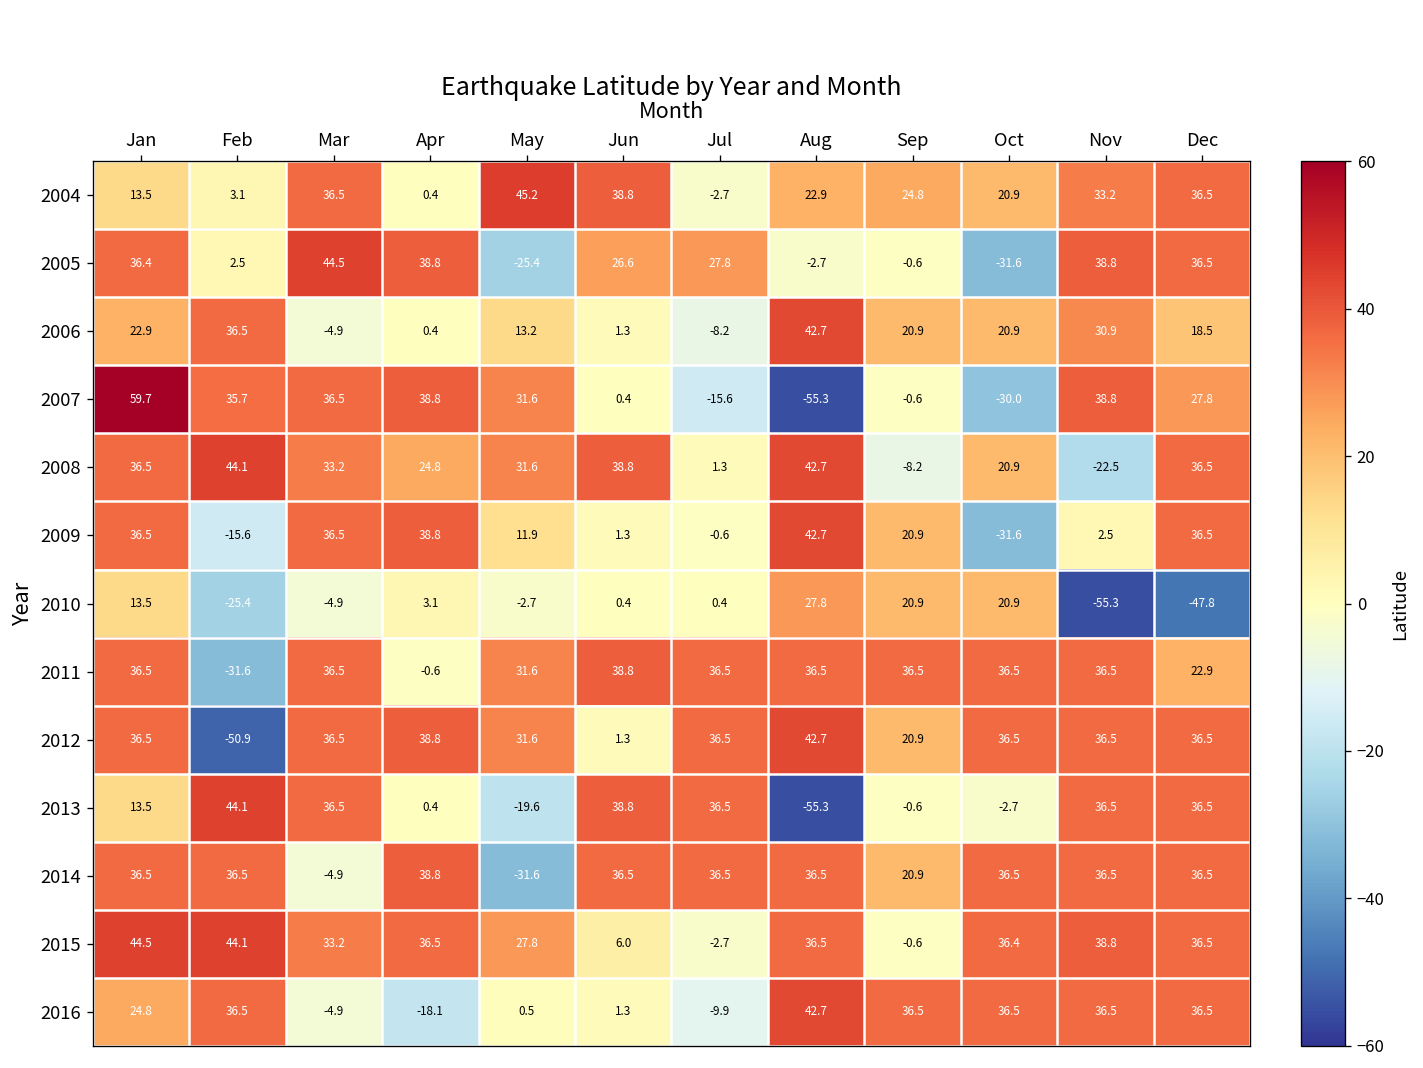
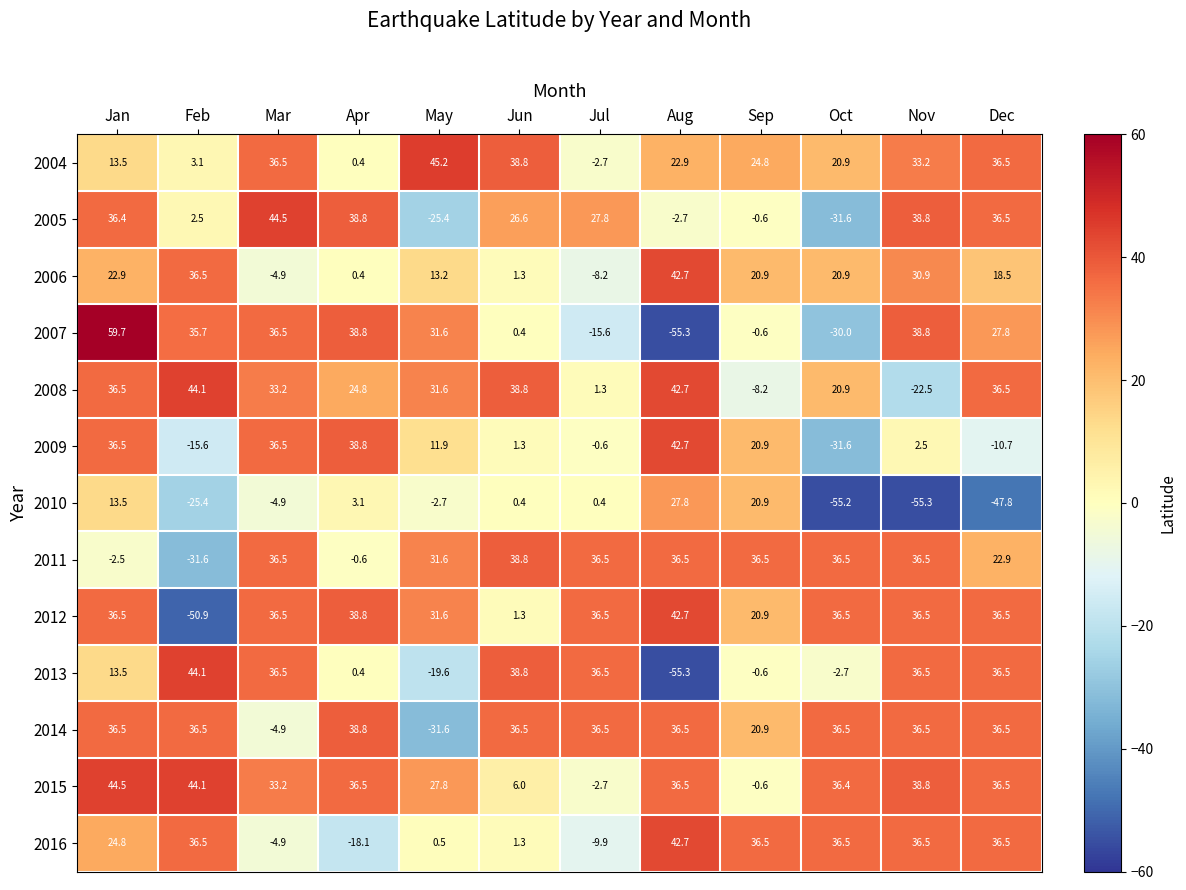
2009, Dec: 36.5 -> -10.7
2010, Oct: 20.9 -> -55.2
2011, Jan: 36.5 -> -2.5
